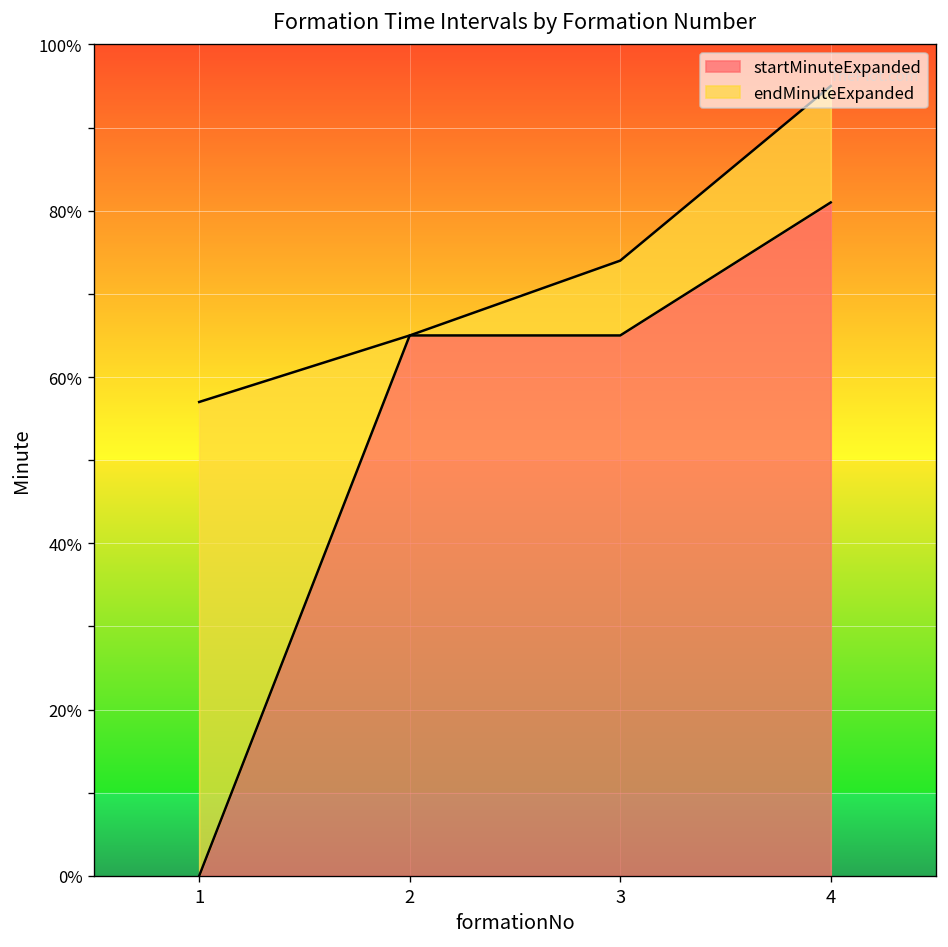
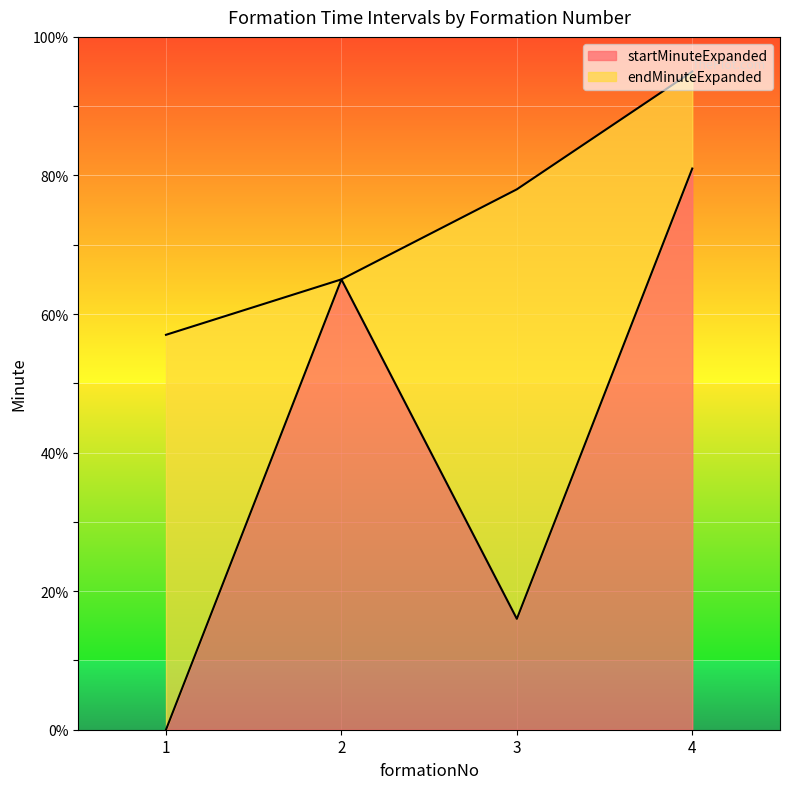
startMinuteExpanded, 3: 65% -> 16%
endMinuteExpanded, 3: 74% -> 78%
